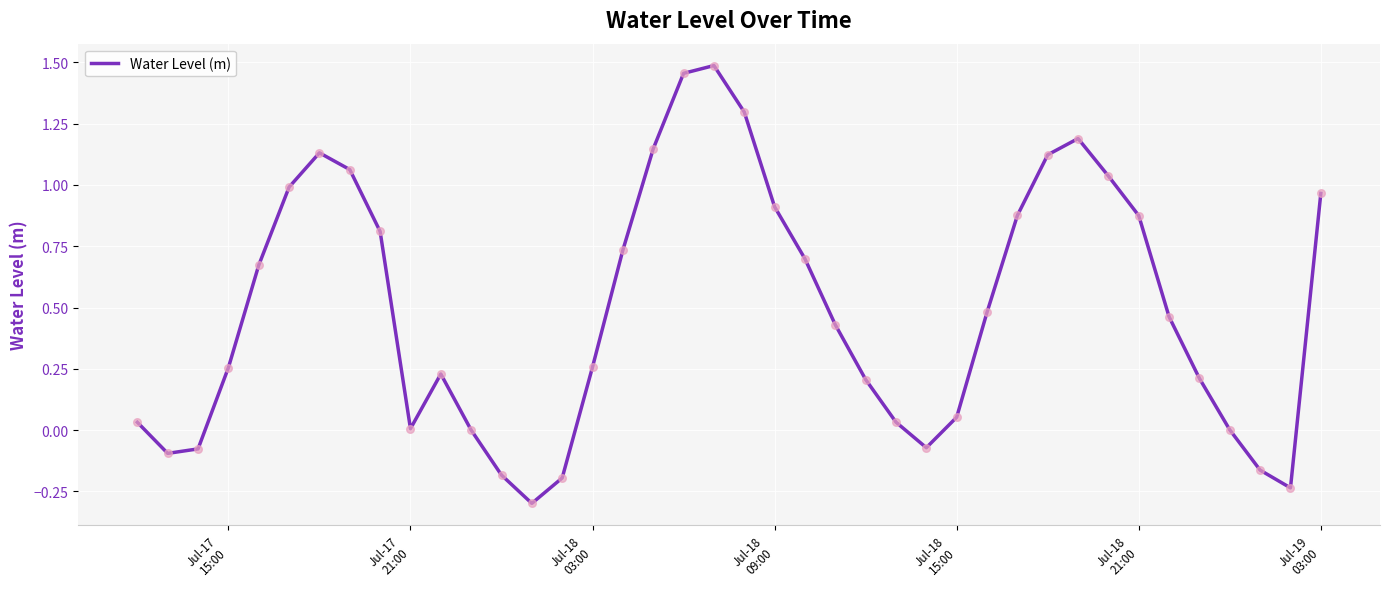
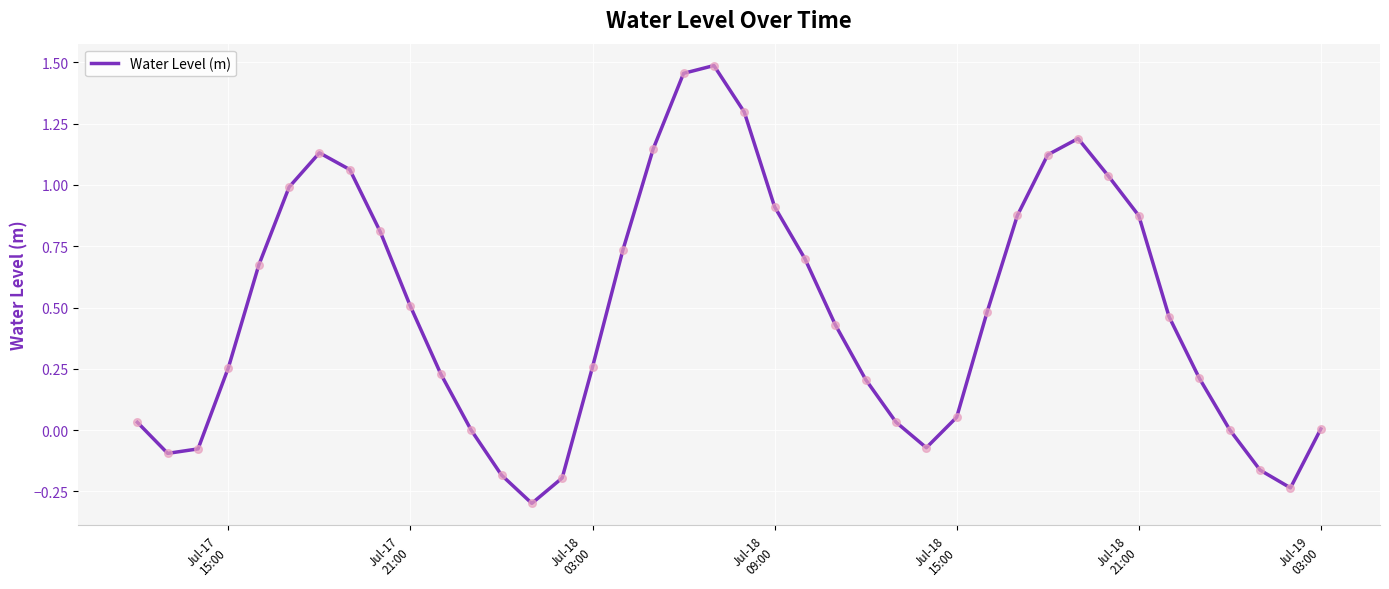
Jul-17 21:00: 0.01 -> 0.50
Jul-19 03:00: 0.97 -> 0.00
